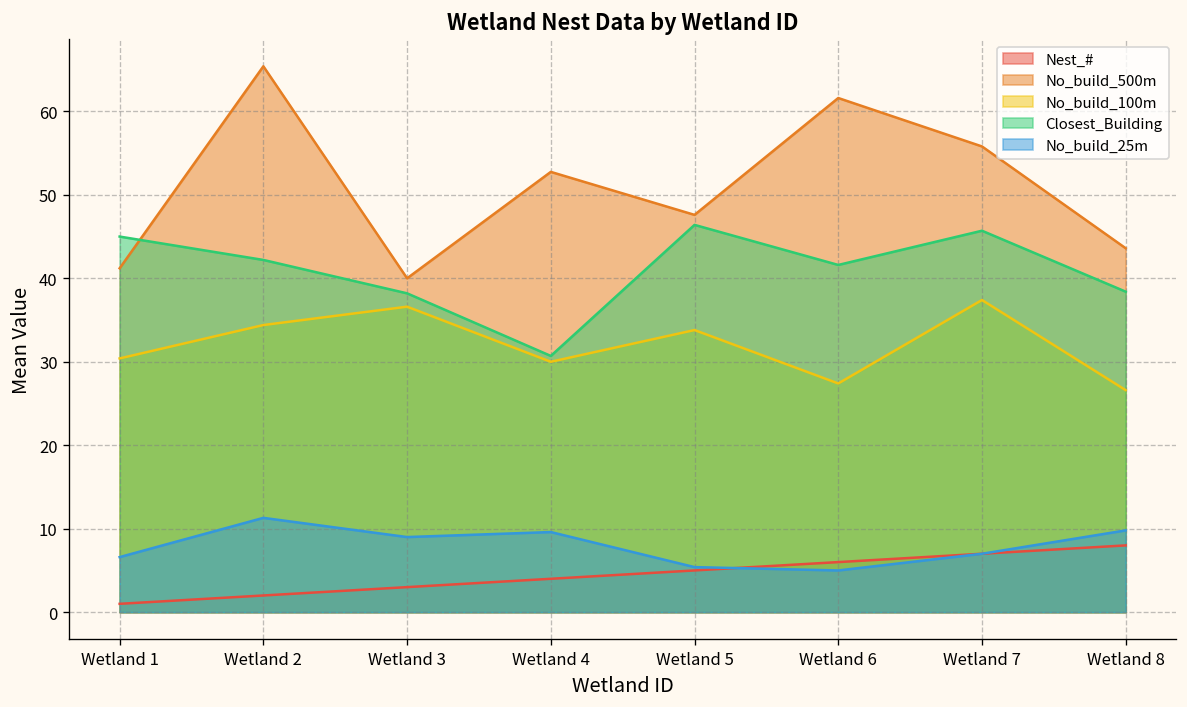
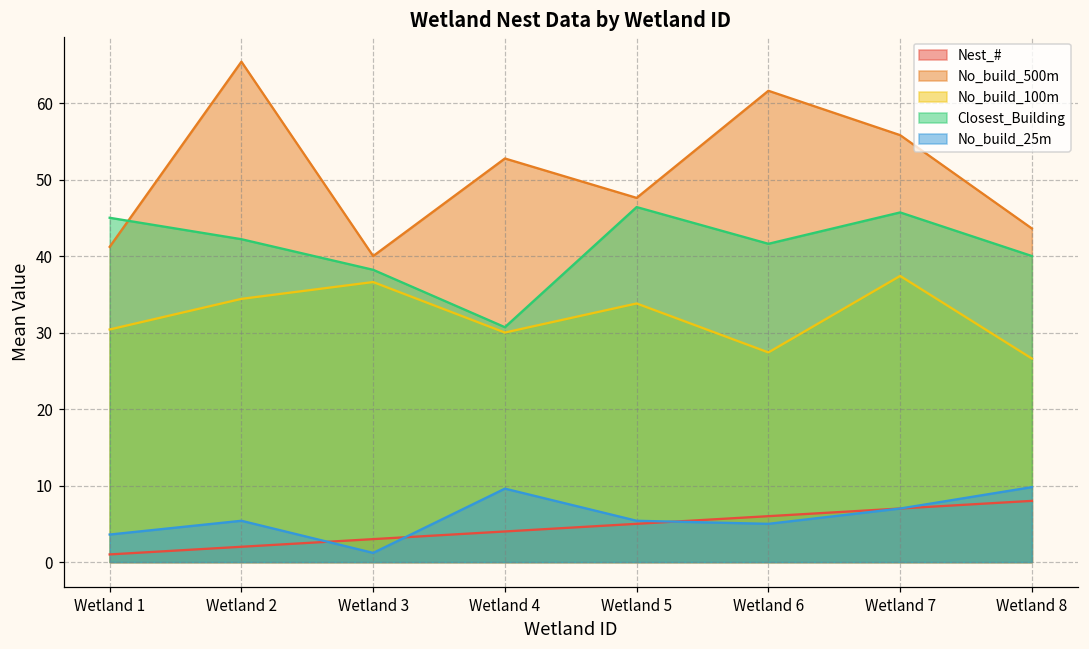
No_build_25m, Wetland 1: 7 -> 4
No_build_25m, Wetland 2: 11 -> 5
No_build_25m, Wetland 3: 9 -> 1
Closest_Building, Wetland 8: 38 -> 40
